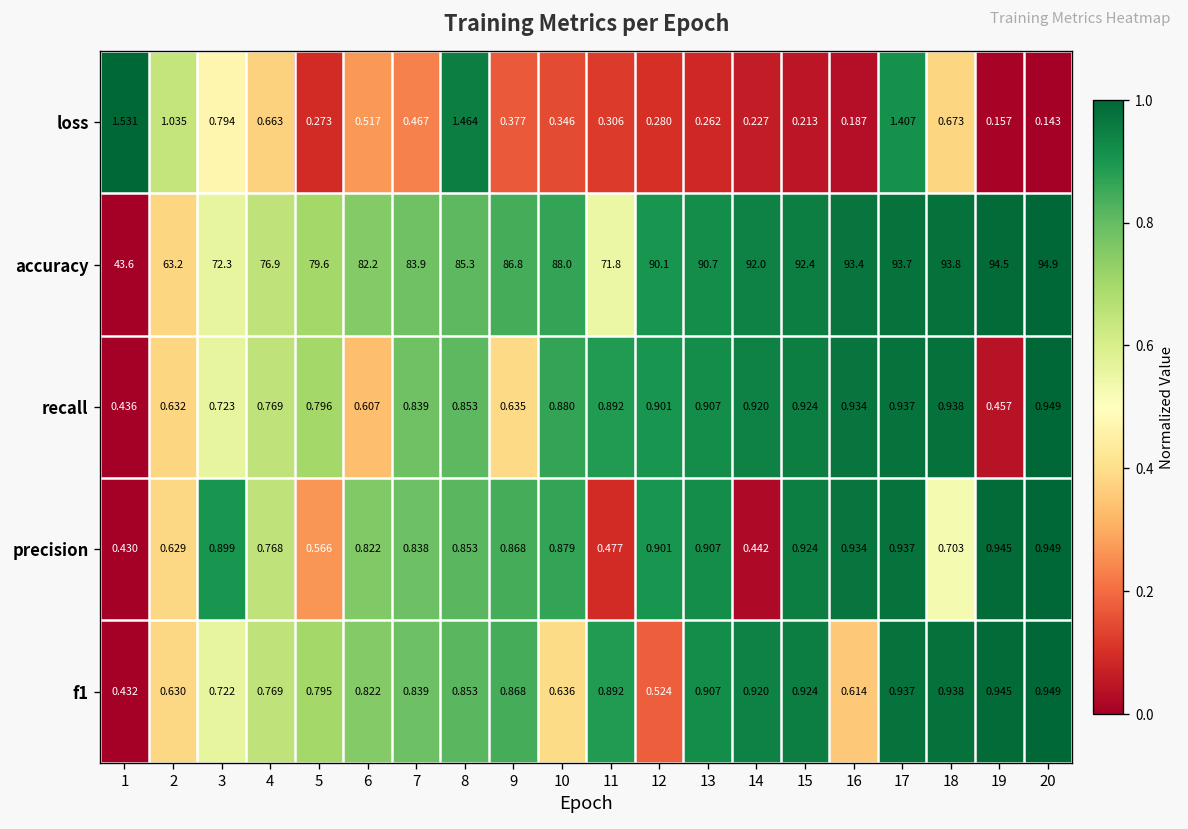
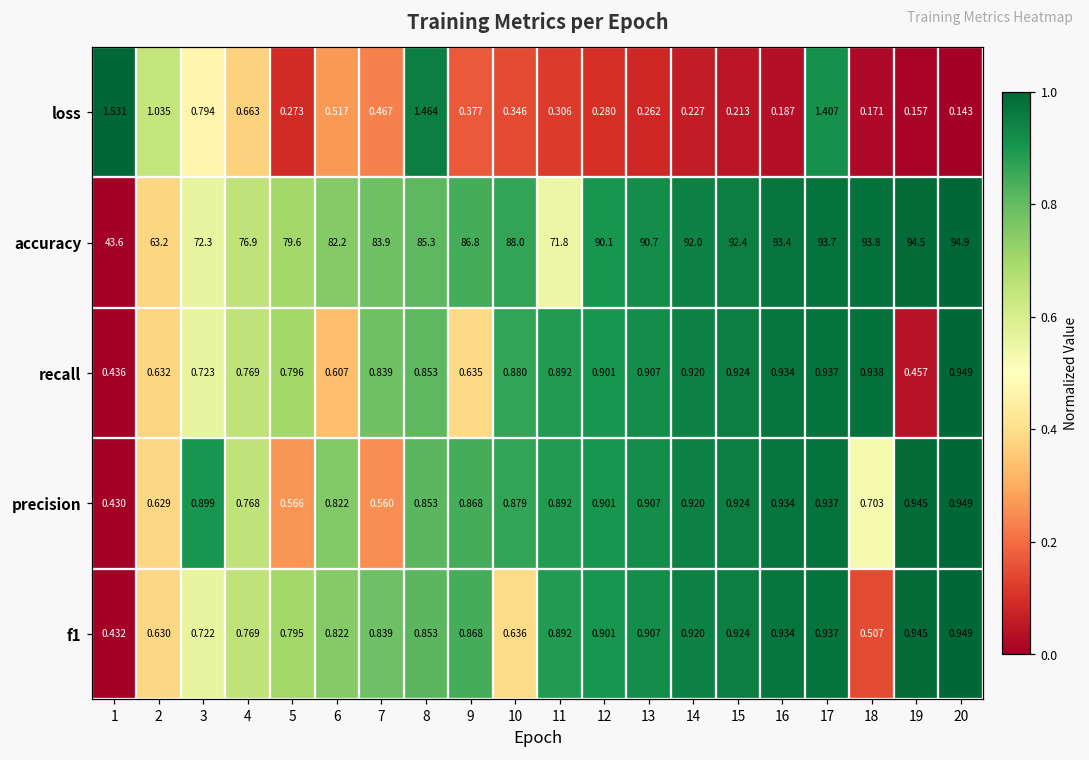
loss, 18: 0.673 -> 0.171
precision, 7: 0.838 -> 0.560
precision, 11: 0.477 -> 0.892
precision, 14: 0.442 -> 0.920
f1, 12: 0.524 -> 0.901
f1, 16: 0.614 -> 0.934
f1, 18: 0.938 -> 0.507
